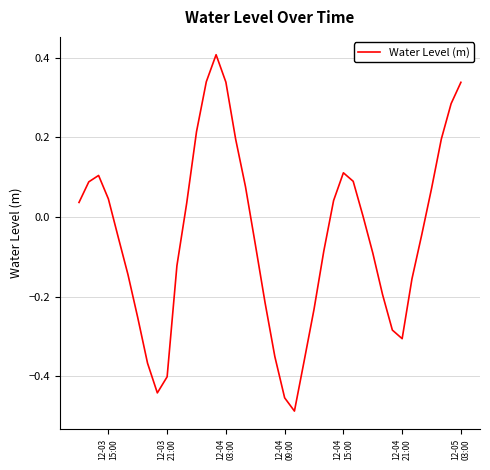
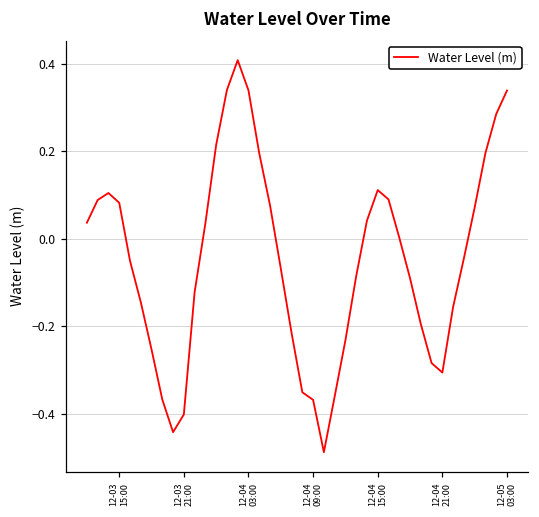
12-03 15:00: 0.05 -> 0.08
12-04 09:00: -0.45 -> -0.37
